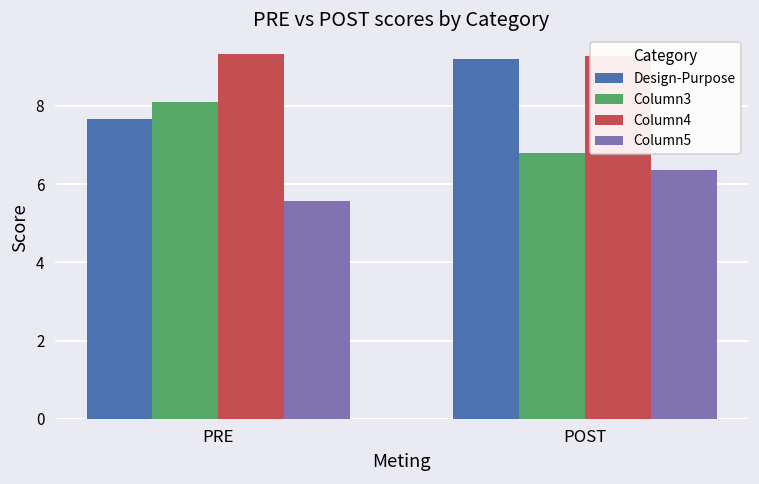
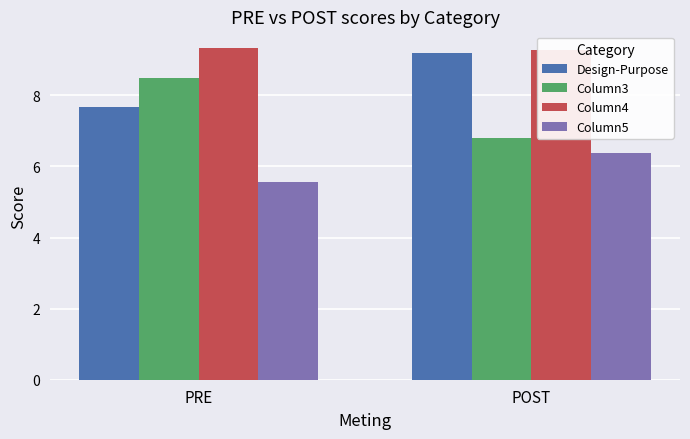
Column3, PRE: 8.1 -> 8.5
